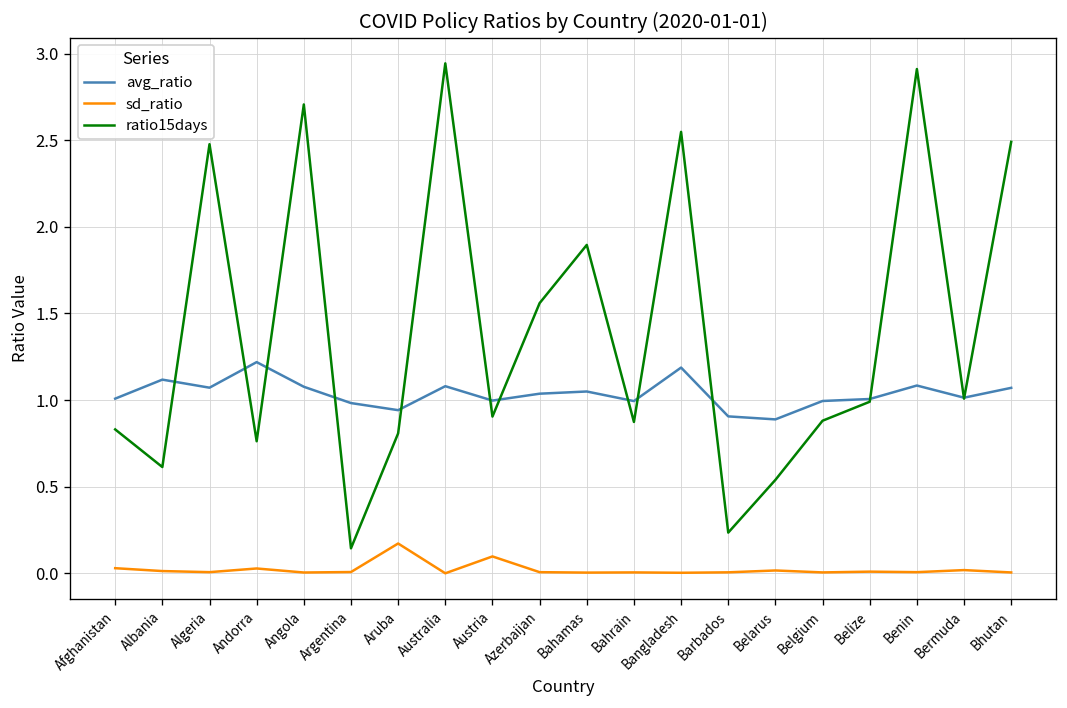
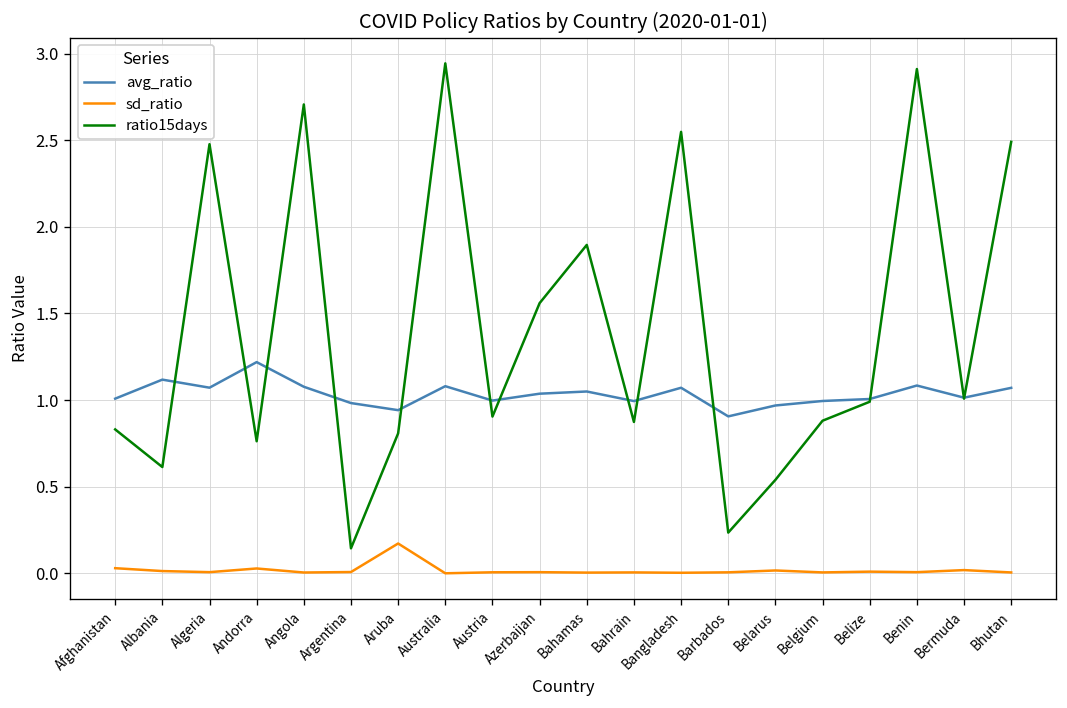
sd_ratio, Austria: 0.10 -> 0.01
avg_ratio, Bangladesh: 1.19 -> 1.07
avg_ratio, Belarus: 0.89 -> 0.97
